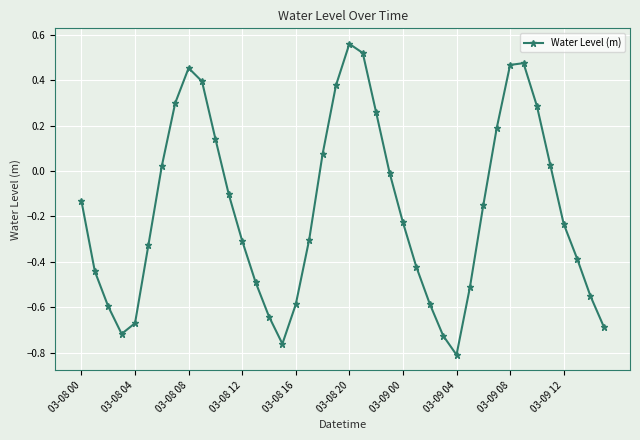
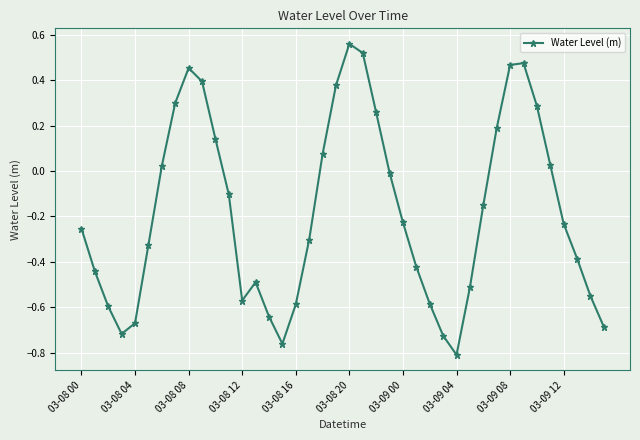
03-08 00: -0.13 -> -0.25
03-08 12: -0.31 -> -0.57
